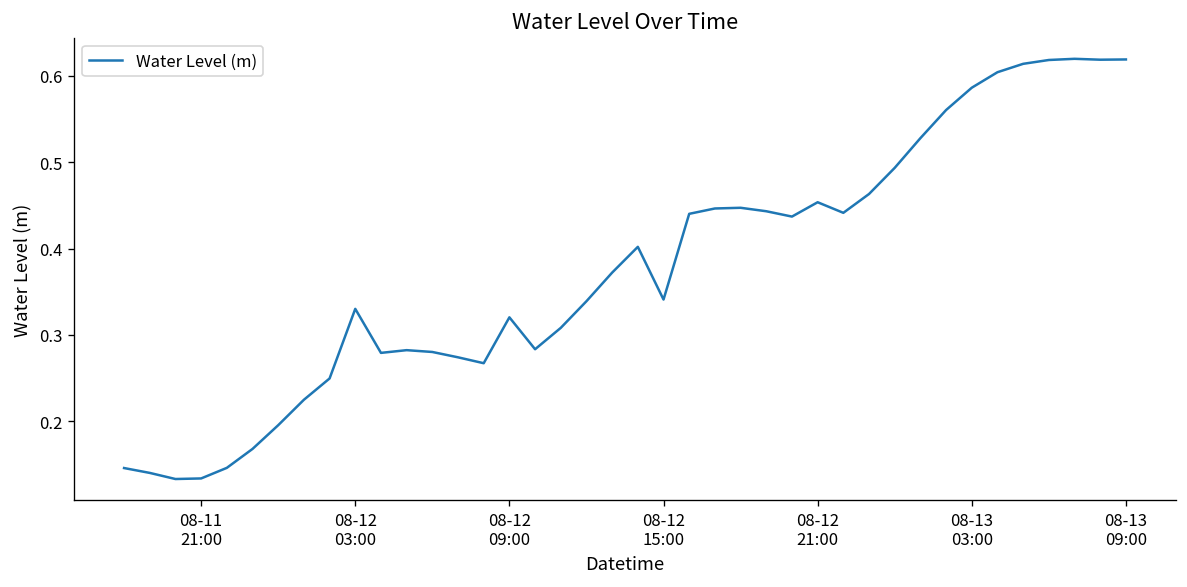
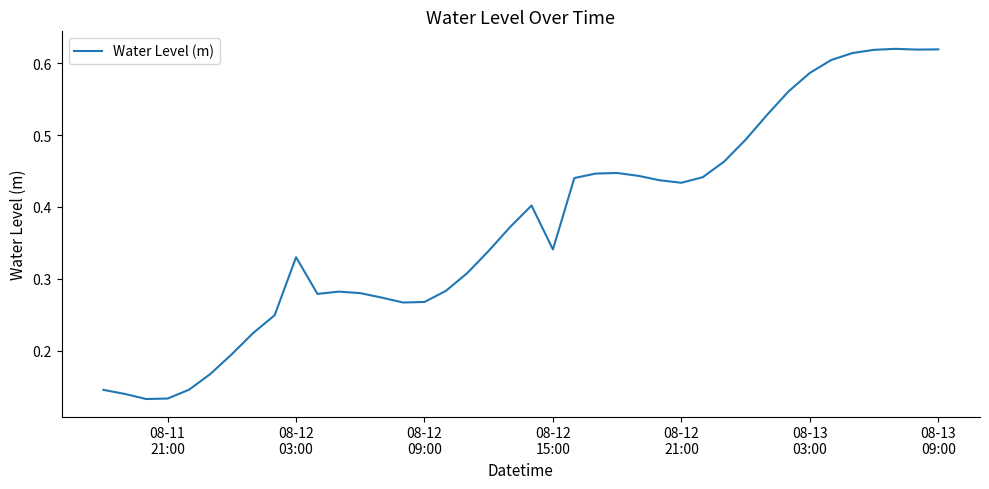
08-12 09:00: 0.32 -> 0.27
08-12 21:00: 0.45 -> 0.43
